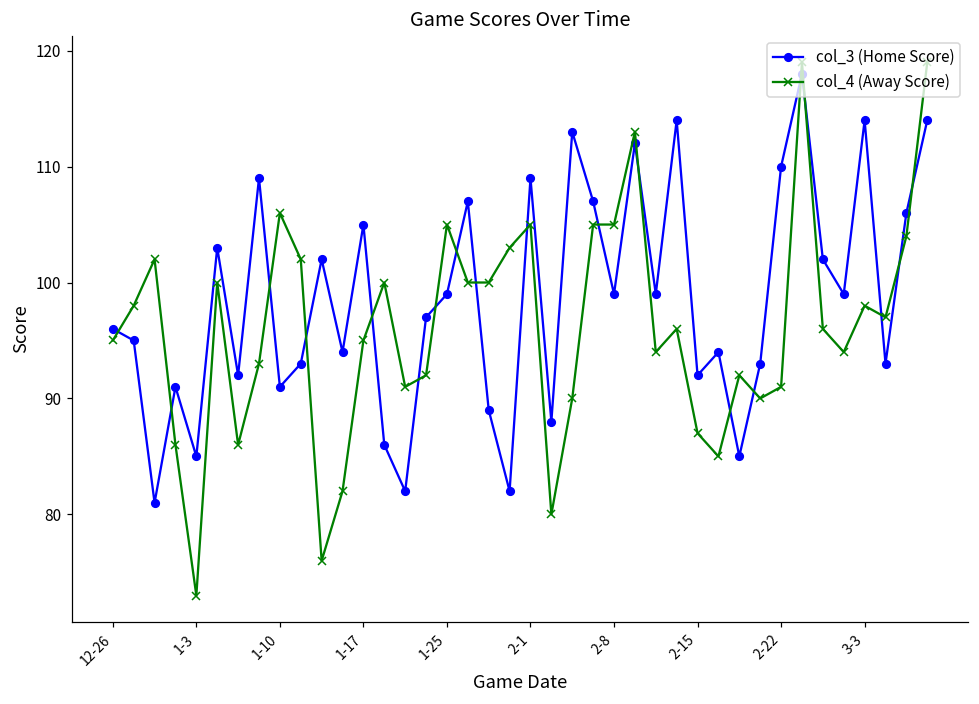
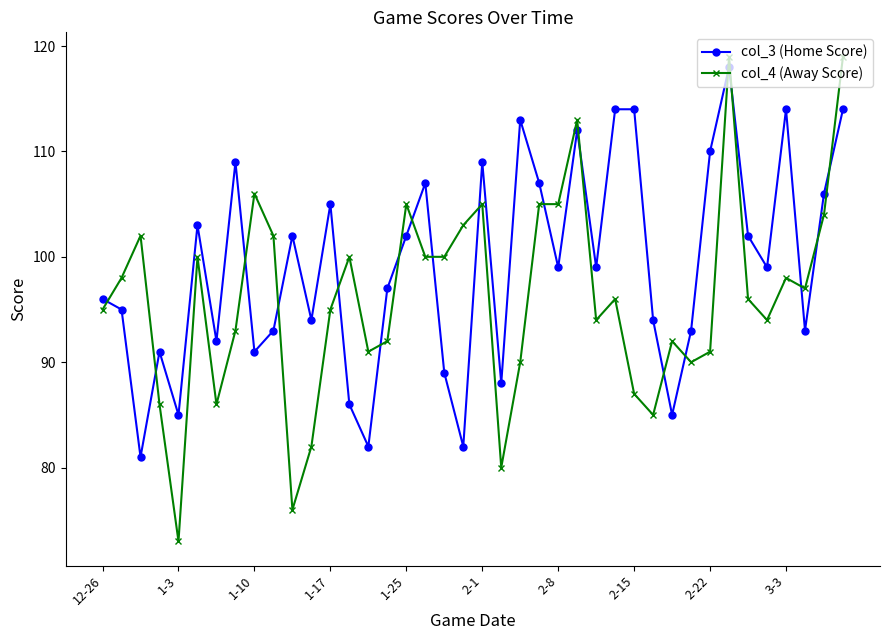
col_3 (Home Score), 1-25: 99 -> 102
col_3 (Home Score), 2-15: 92 -> 114
